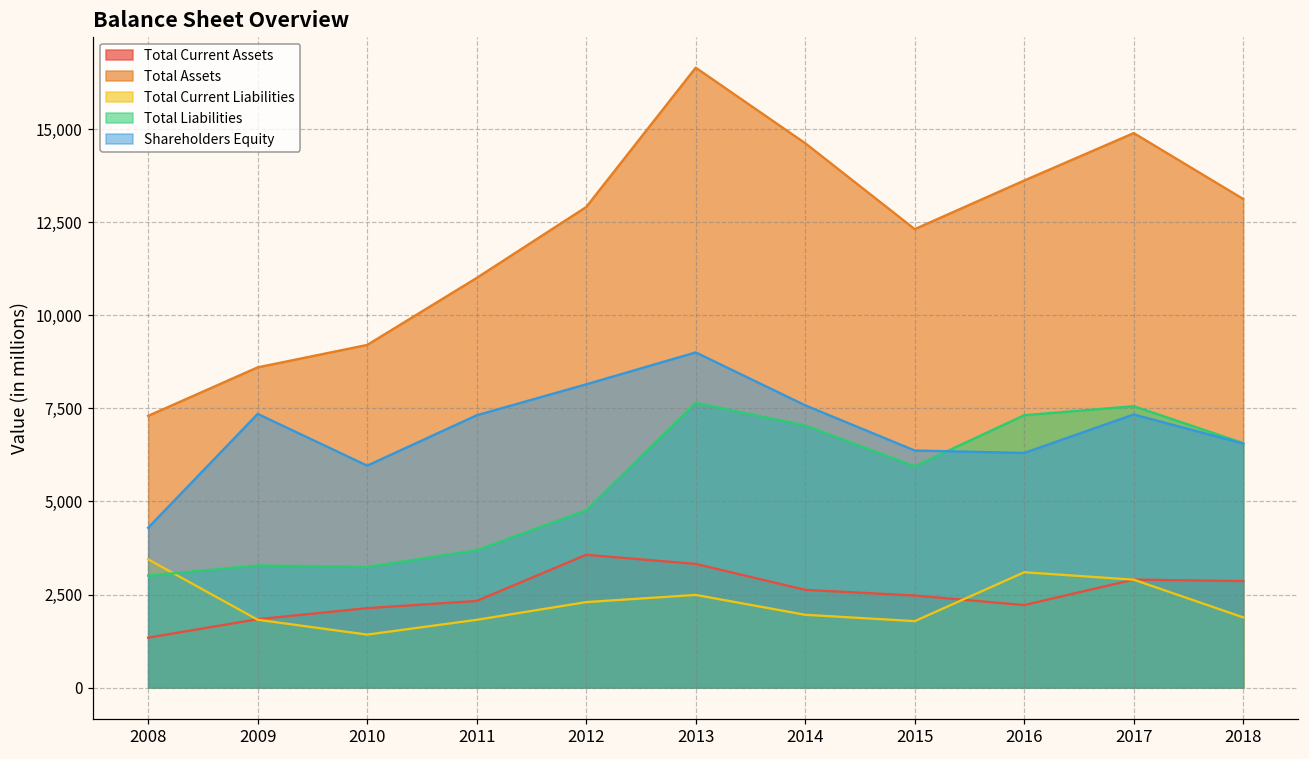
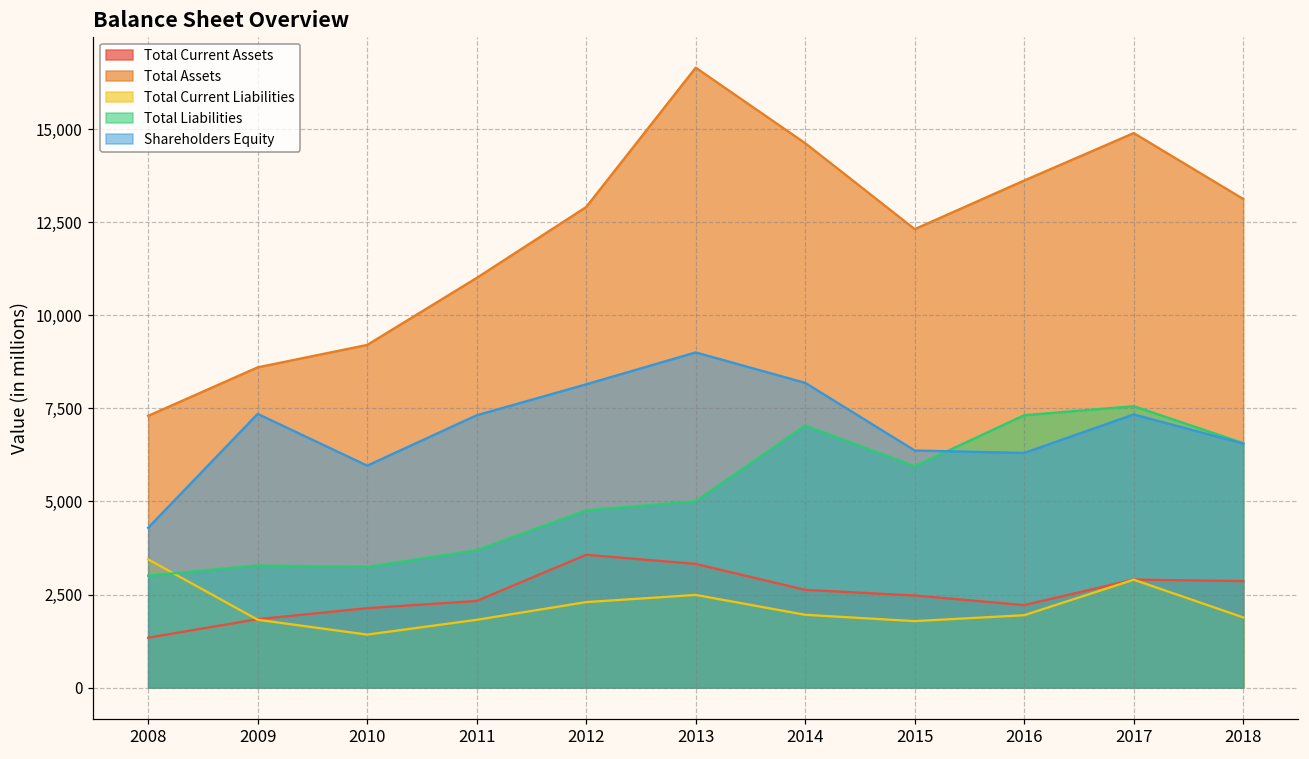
Total Liabilities, 2013: 7,600 -> 5,000
Shareholders Equity, 2014: 7,600 -> 8,200
Total Current Liabilities, 2016: 3,100 -> 1,900
